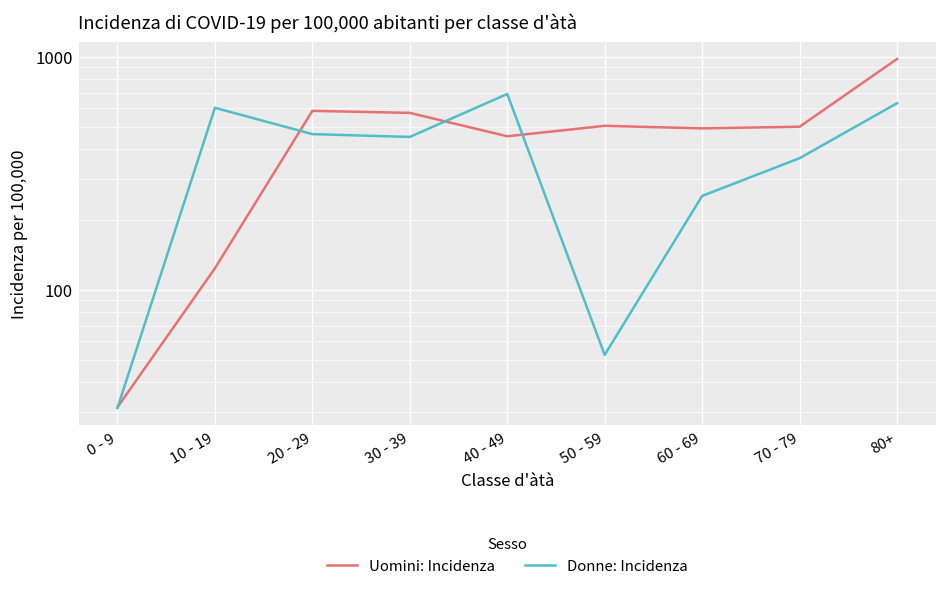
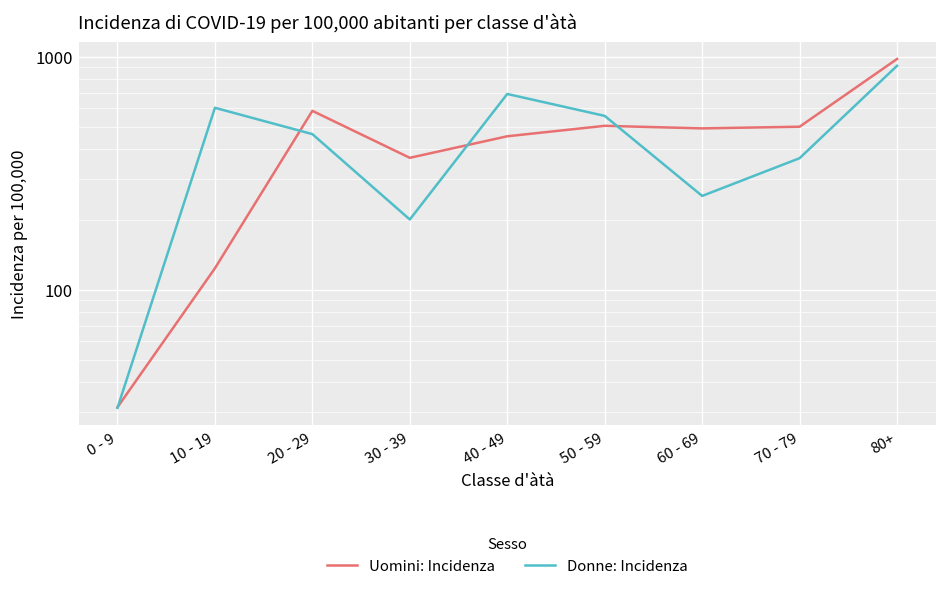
Uomini: Incidenza, 30 - 39: 570 -> 370
Donne: Incidenza, 30 - 39: 450 -> 200
Donne: Incidenza, 50 - 59: 53 -> 560
Donne: Incidenza, 80+: 630 -> 900
